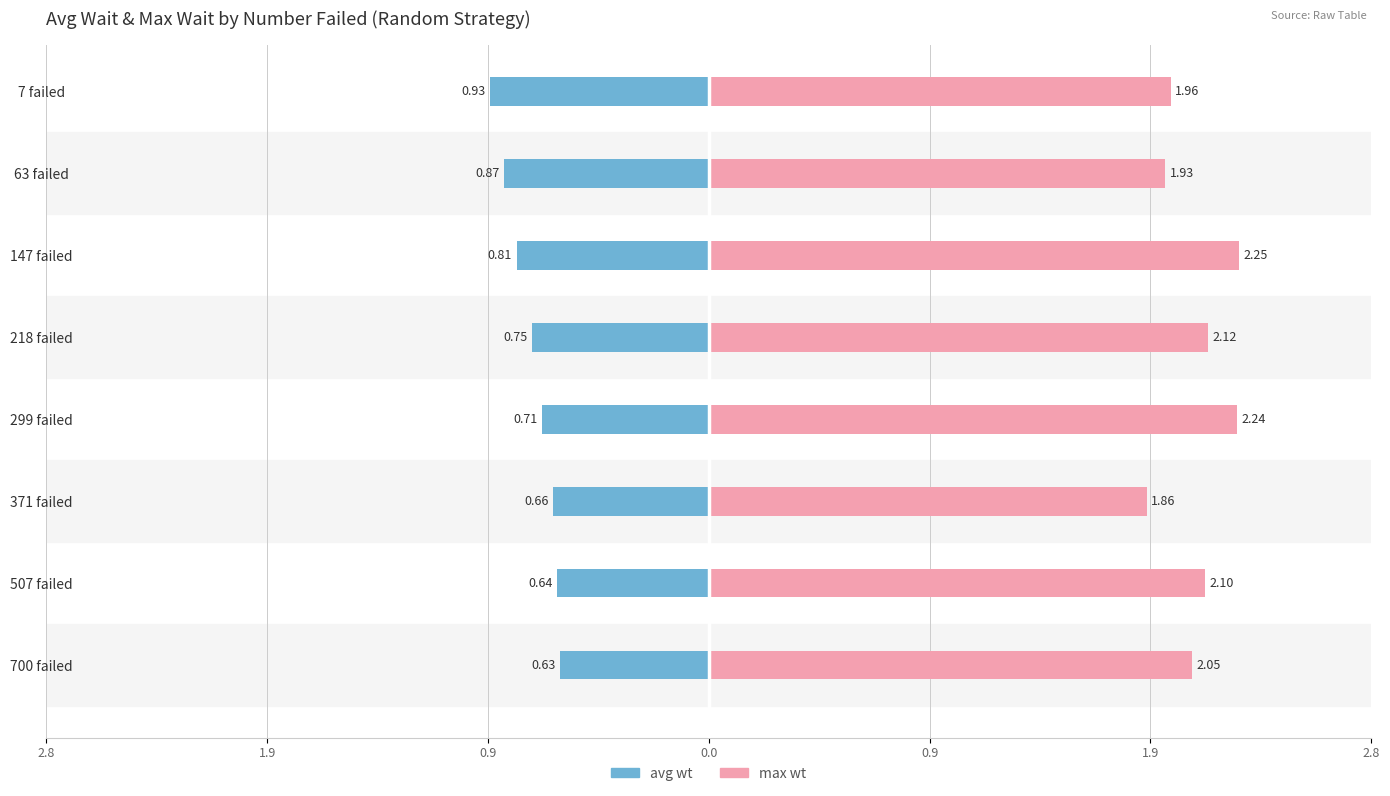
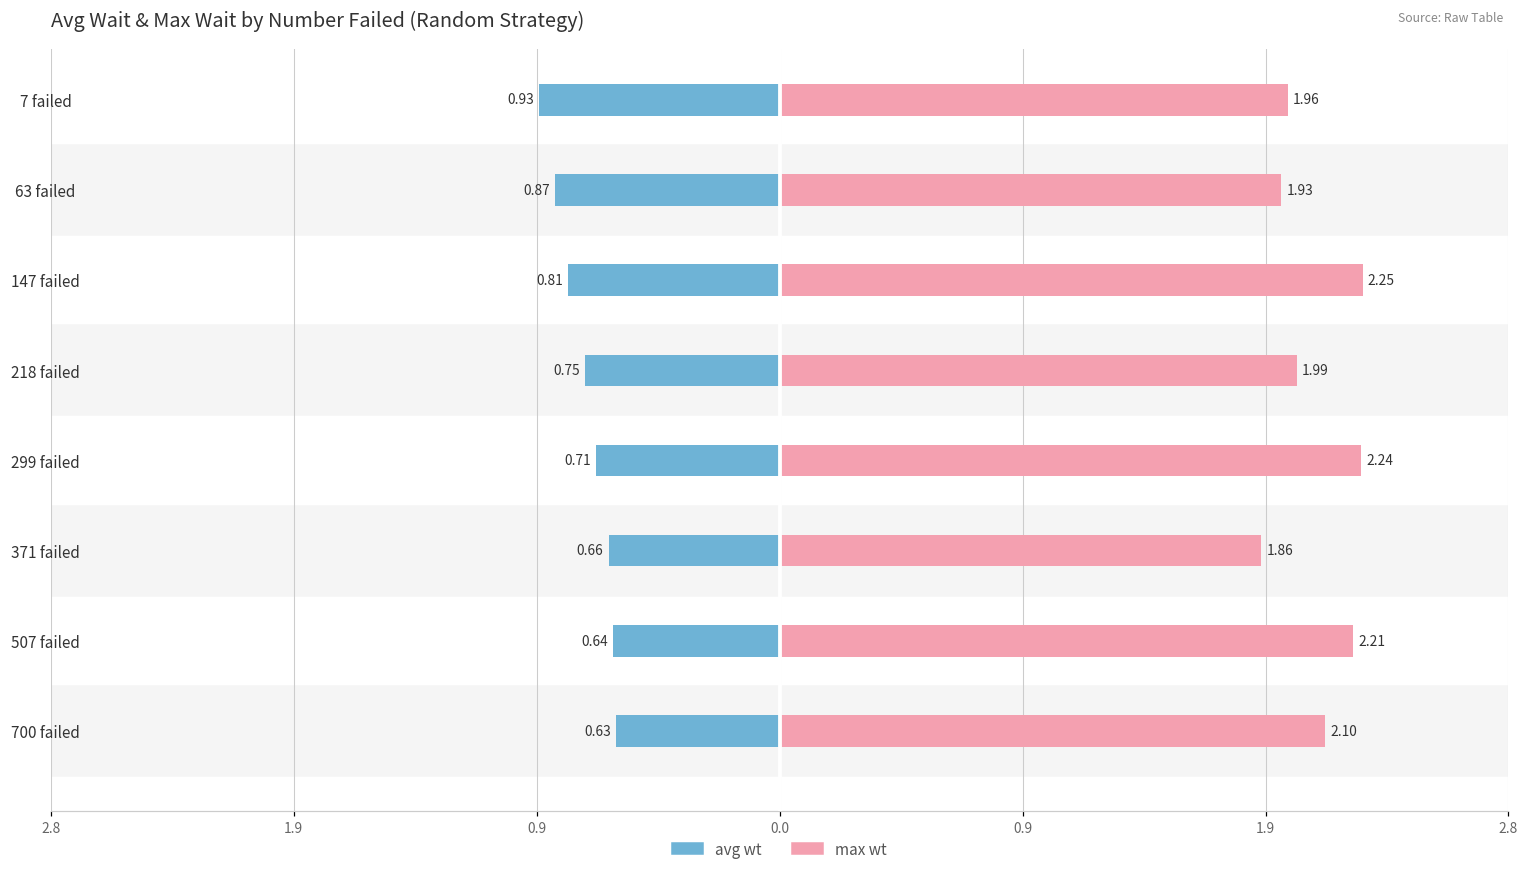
max wt, 218 failed: 2.12 -> 1.99
max wt, 507 failed: 2.10 -> 2.21
max wt, 700 failed: 2.05 -> 2.10
